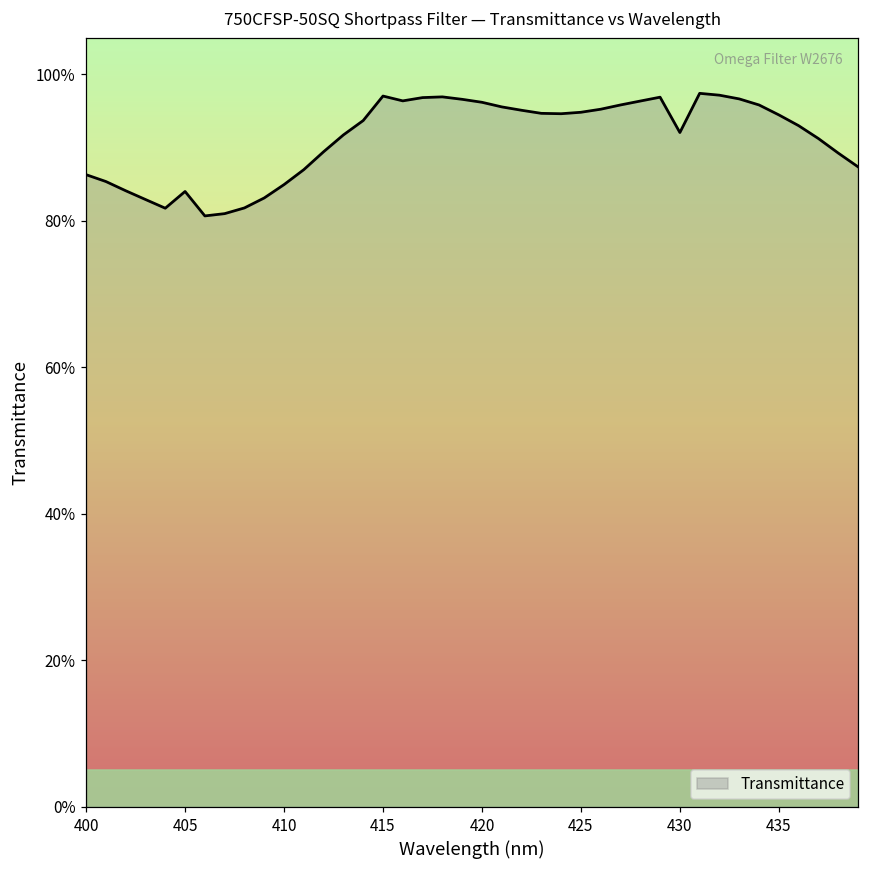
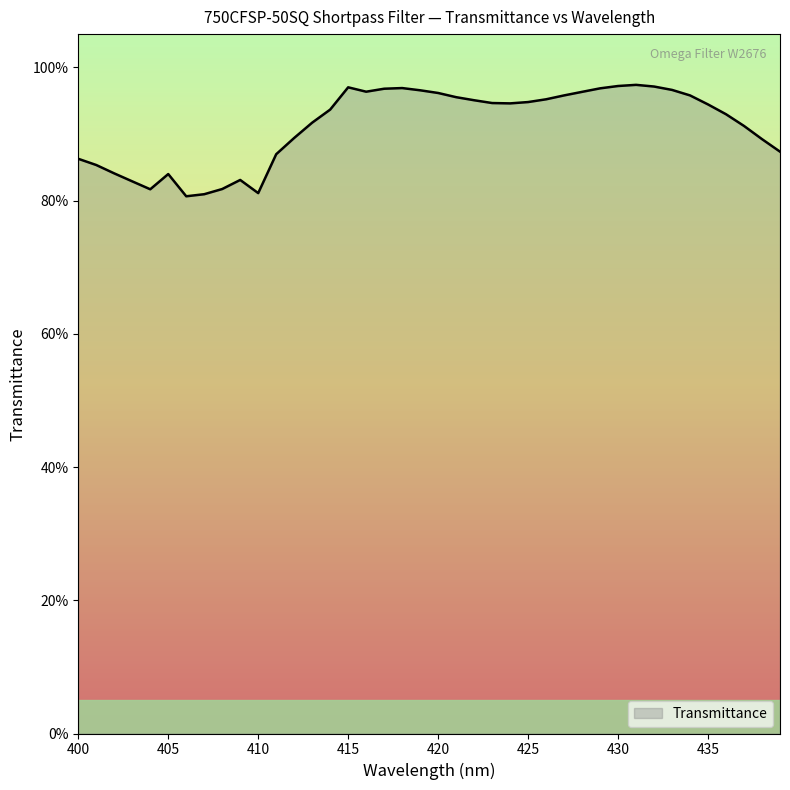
410: 85% -> 81%
430: 92% -> 97%
